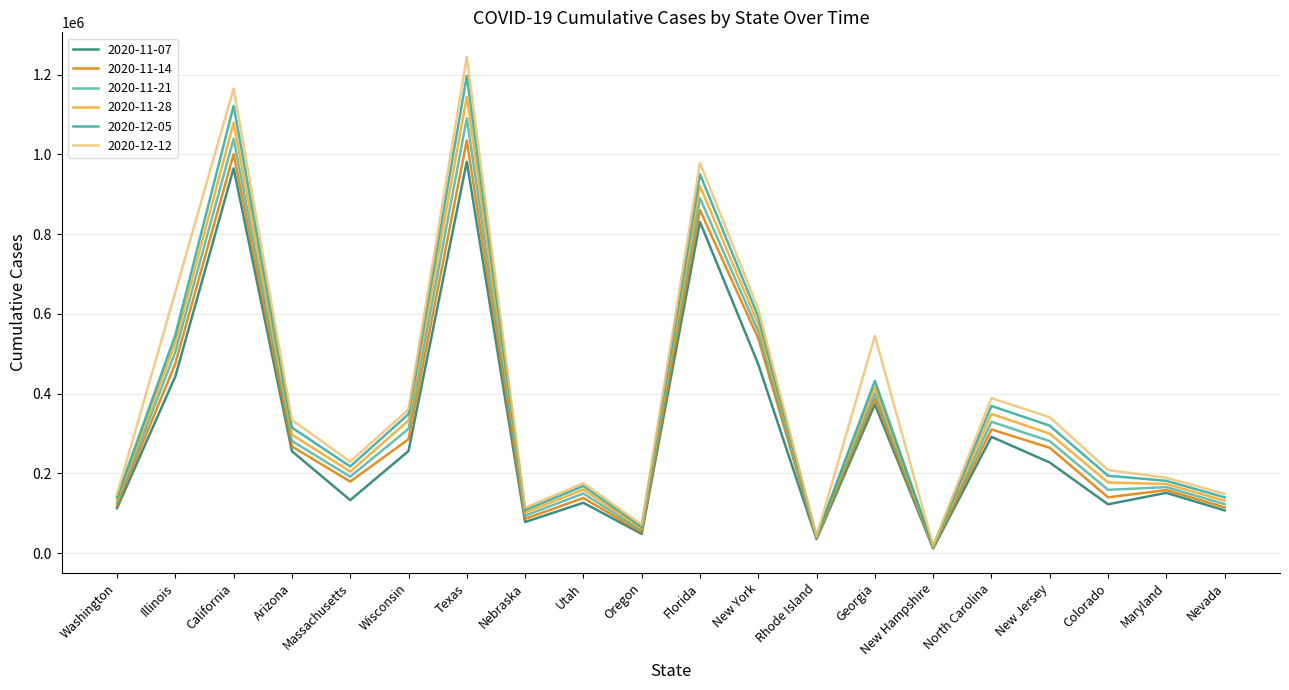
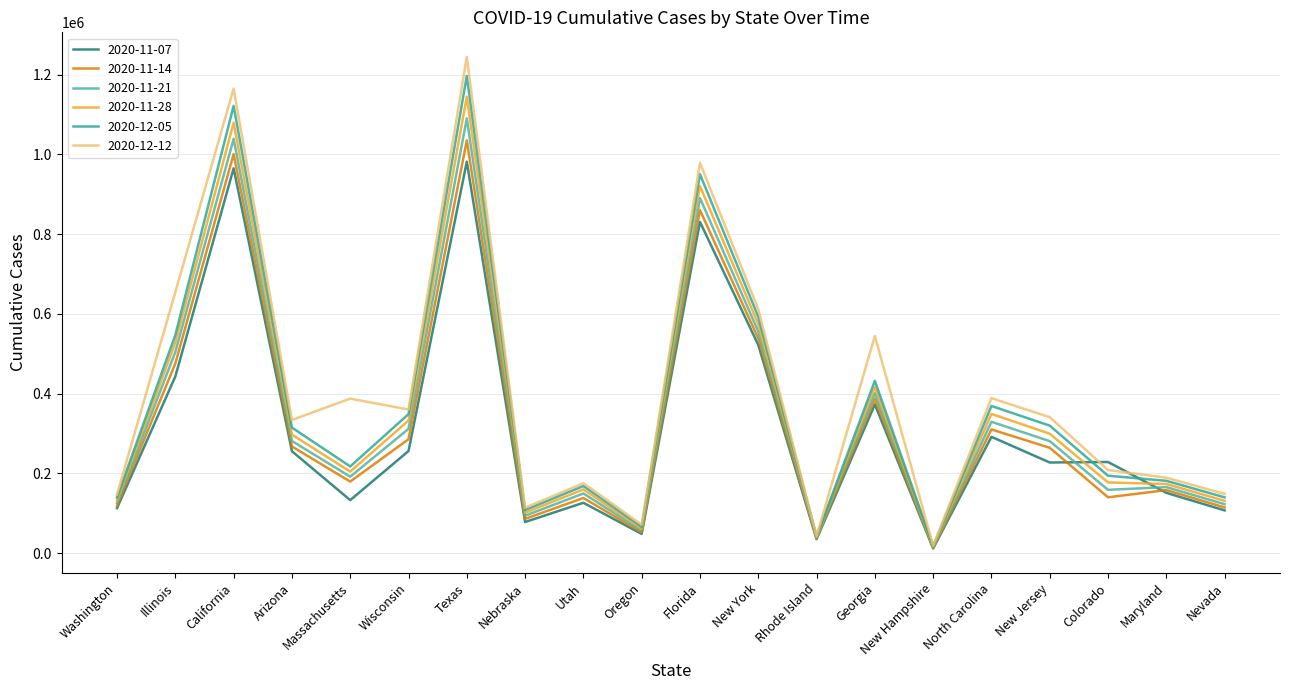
2020-12-12, Massachusetts: 230000 -> 390000
2020-11-07, New York: 470000 -> 520000
2020-11-07, Colorado: 120000 -> 230000
